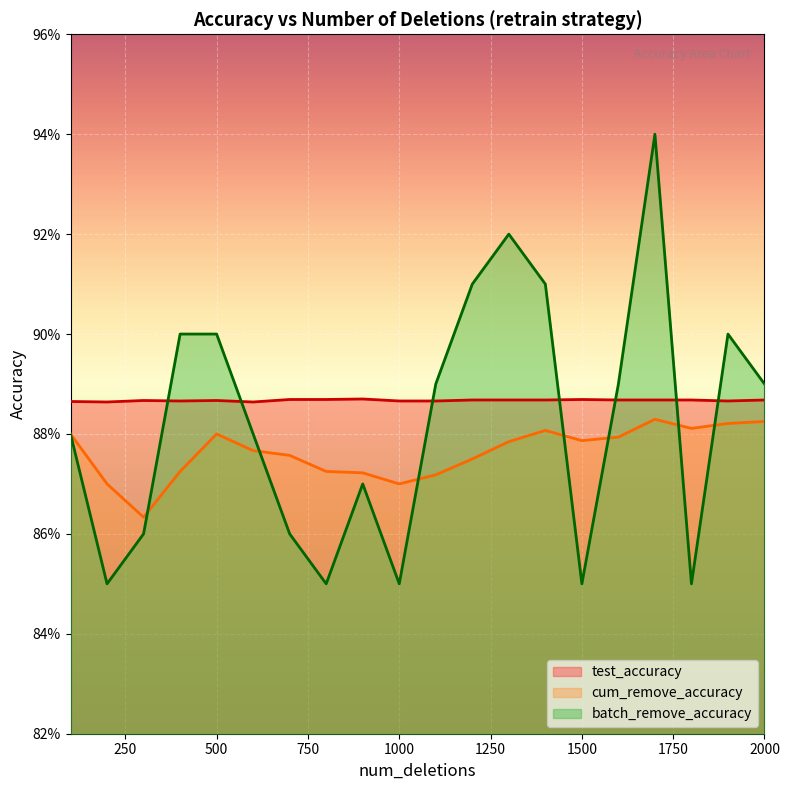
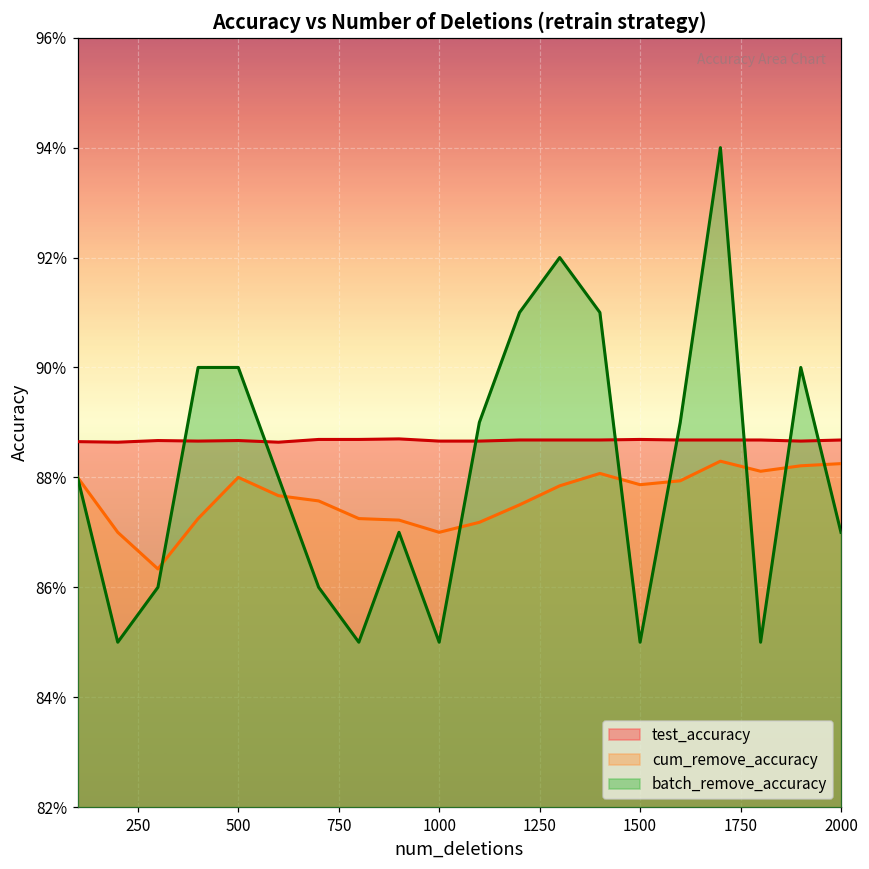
batch_remove_accuracy, 2000: 89.0% -> 87.0%
